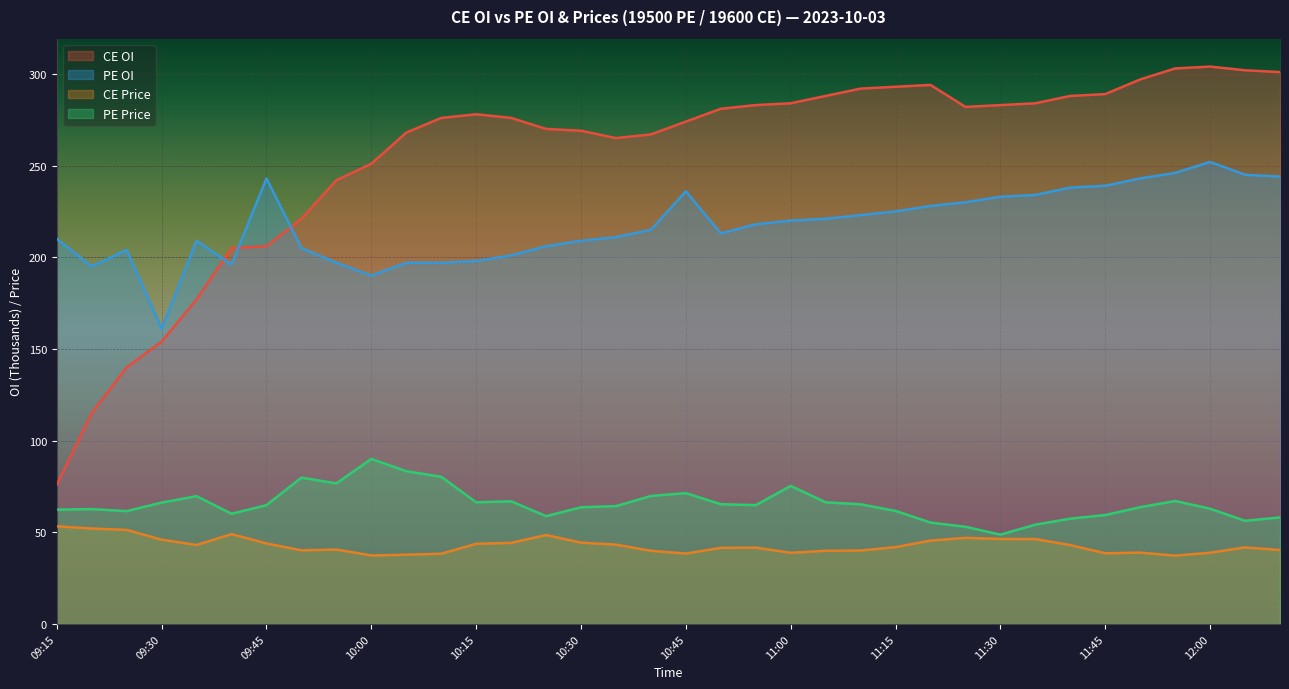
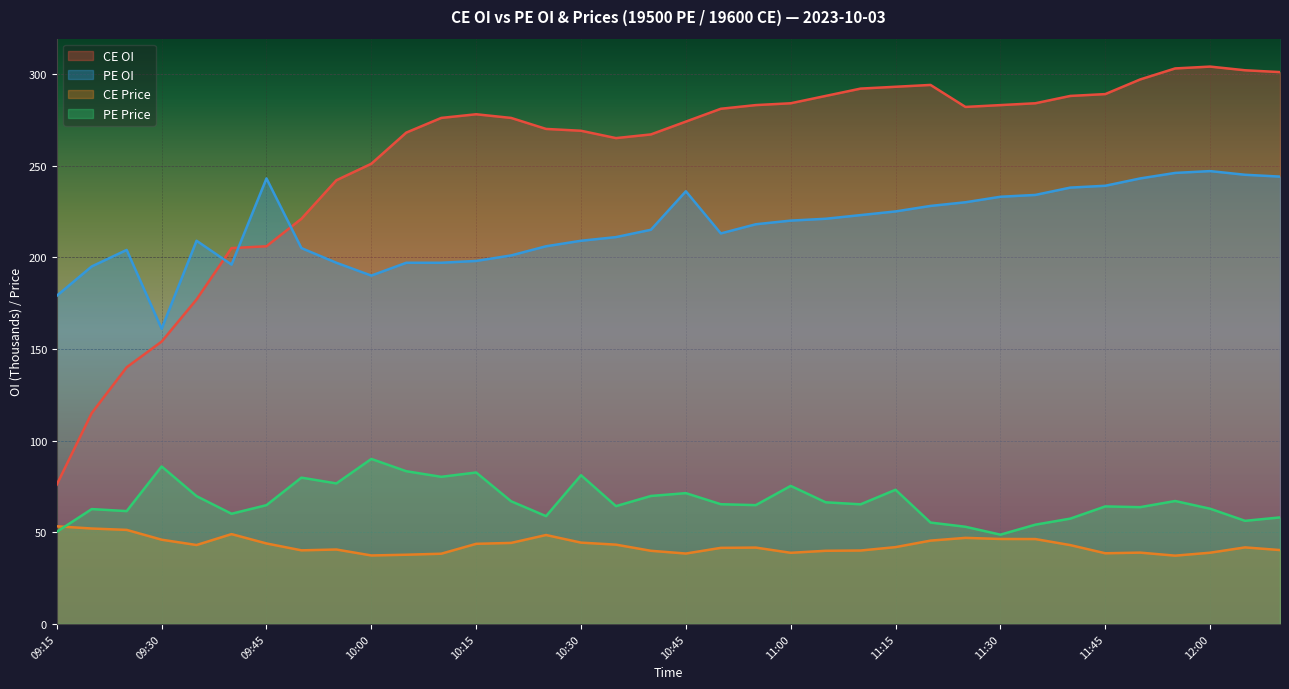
PE OI, 09:15: 210 -> 179
PE Price, 09:15: 62 -> 50
PE Price, 09:30: 66 -> 86
PE Price, 10:15: 66 -> 83
PE Price, 10:30: 64 -> 81
PE Price, 11:15: 62 -> 73
PE Price, 11:45: 59 -> 64
PE OI, 12:00: 252 -> 247
